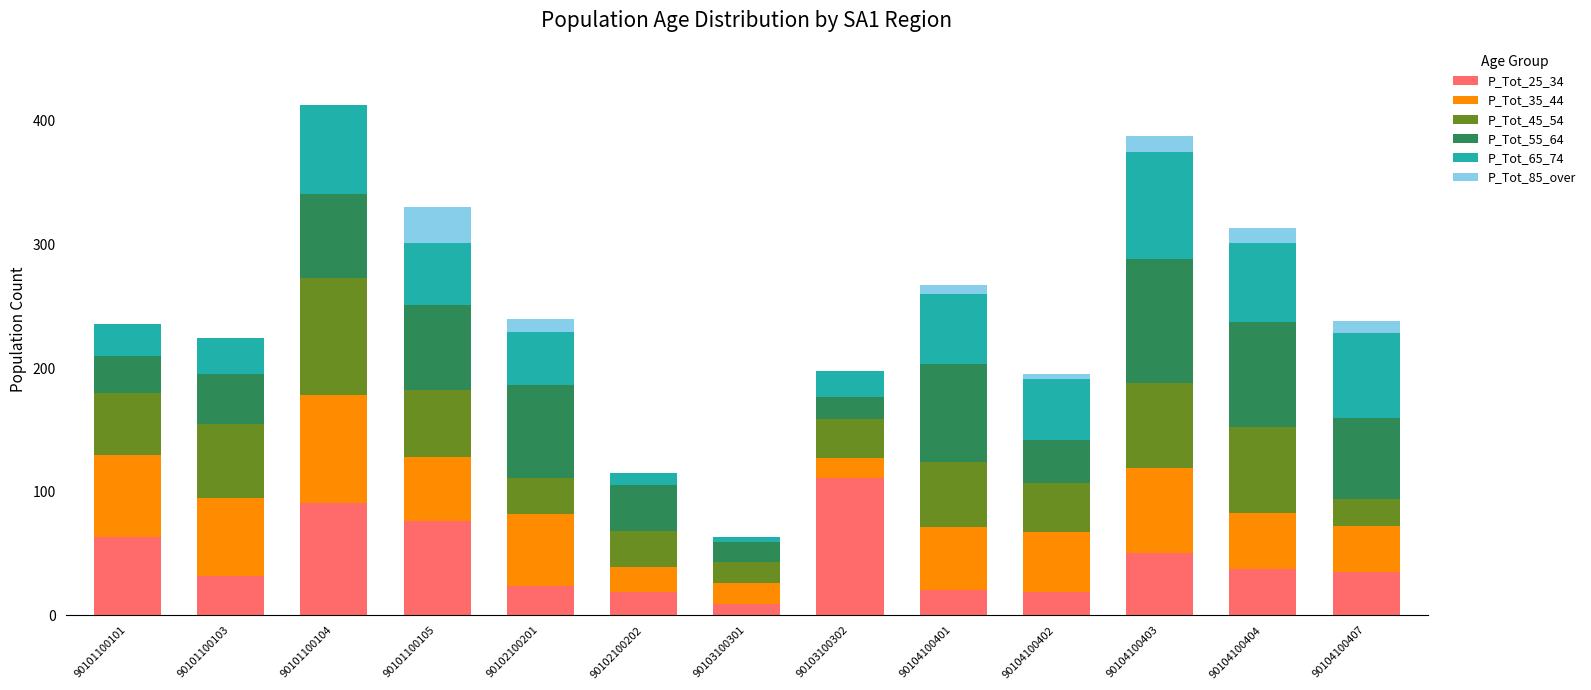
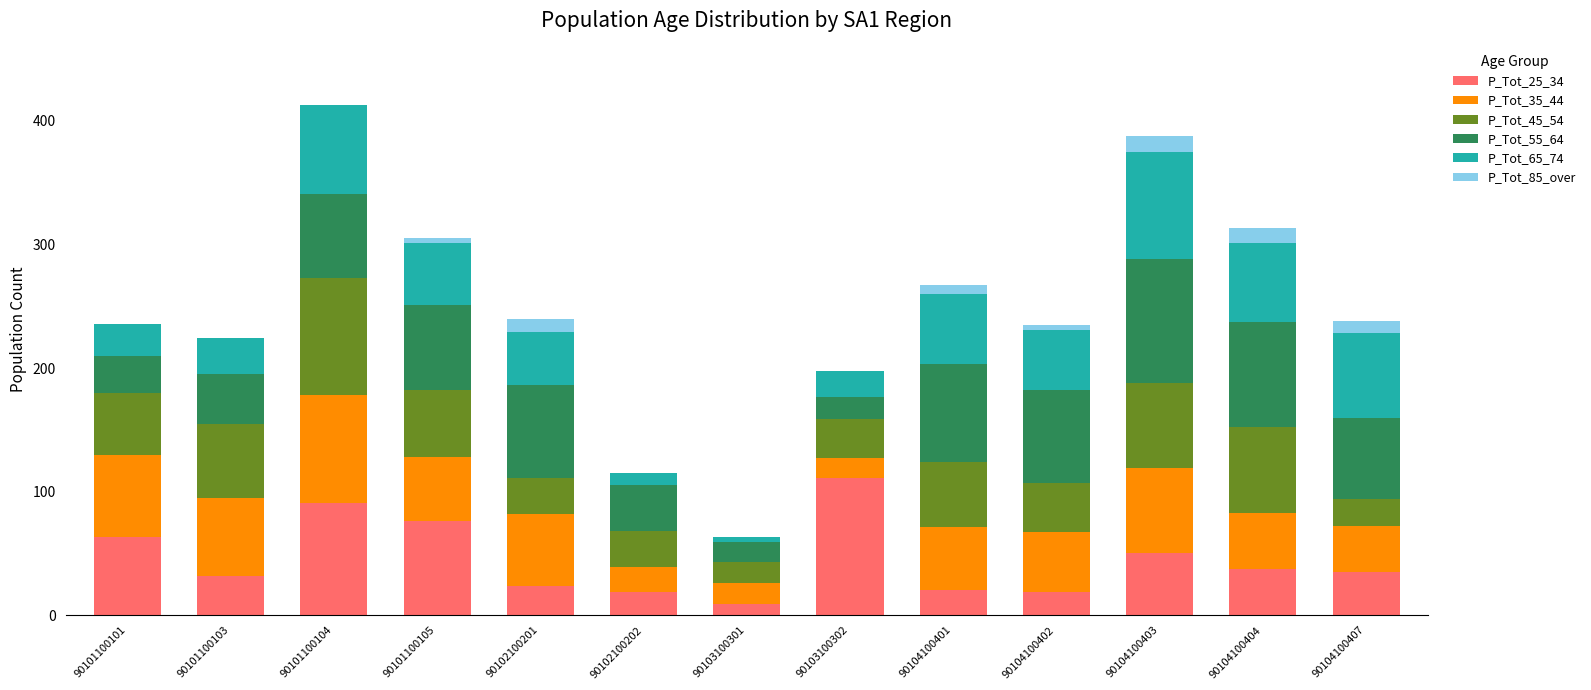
P_Tot_85_over, 90101100105: 29 -> 4
P_Tot_55_64, 90104100402: 35 -> 75
